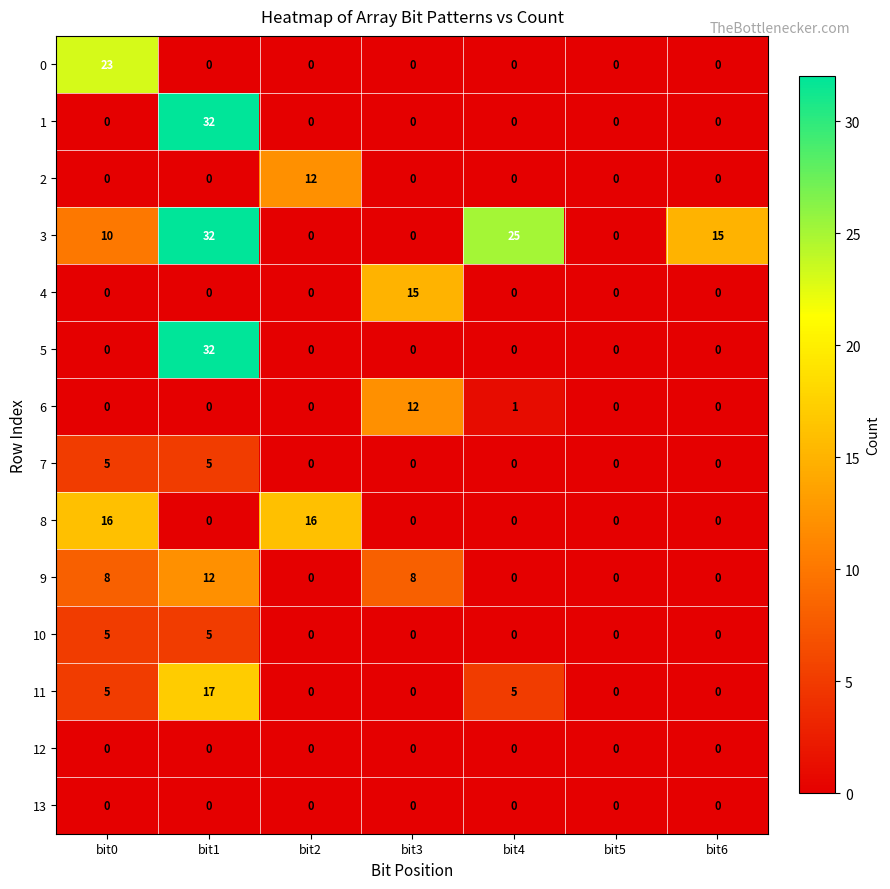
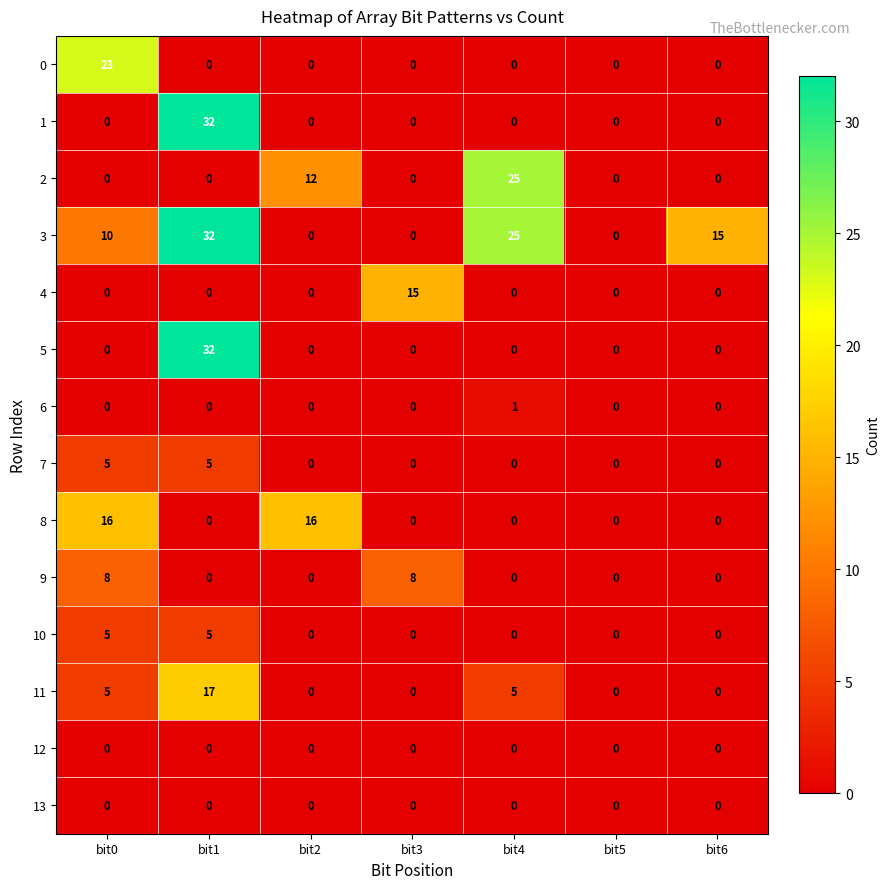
2, bit4: 0 -> 25
6, bit3: 12 -> 0
9, bit1: 12 -> 0
